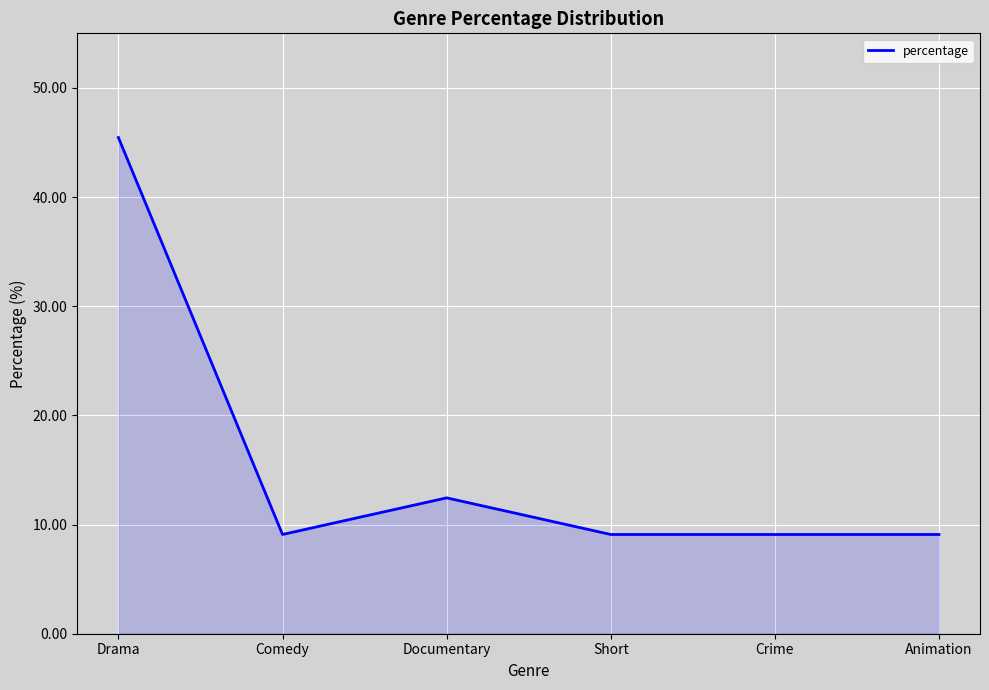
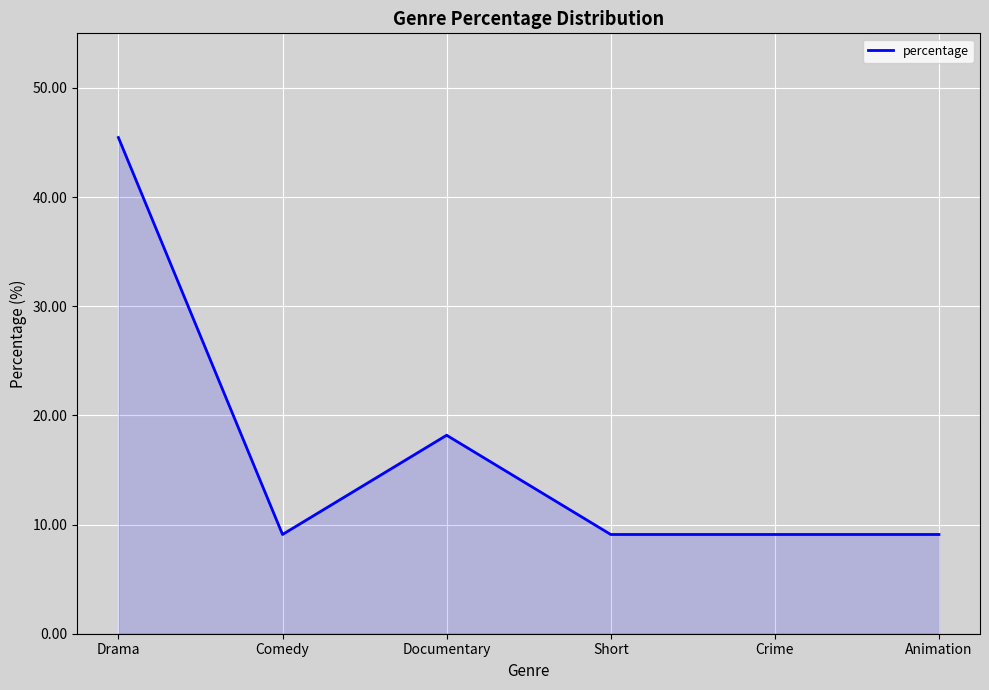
Documentary: 12.4 -> 18.2
